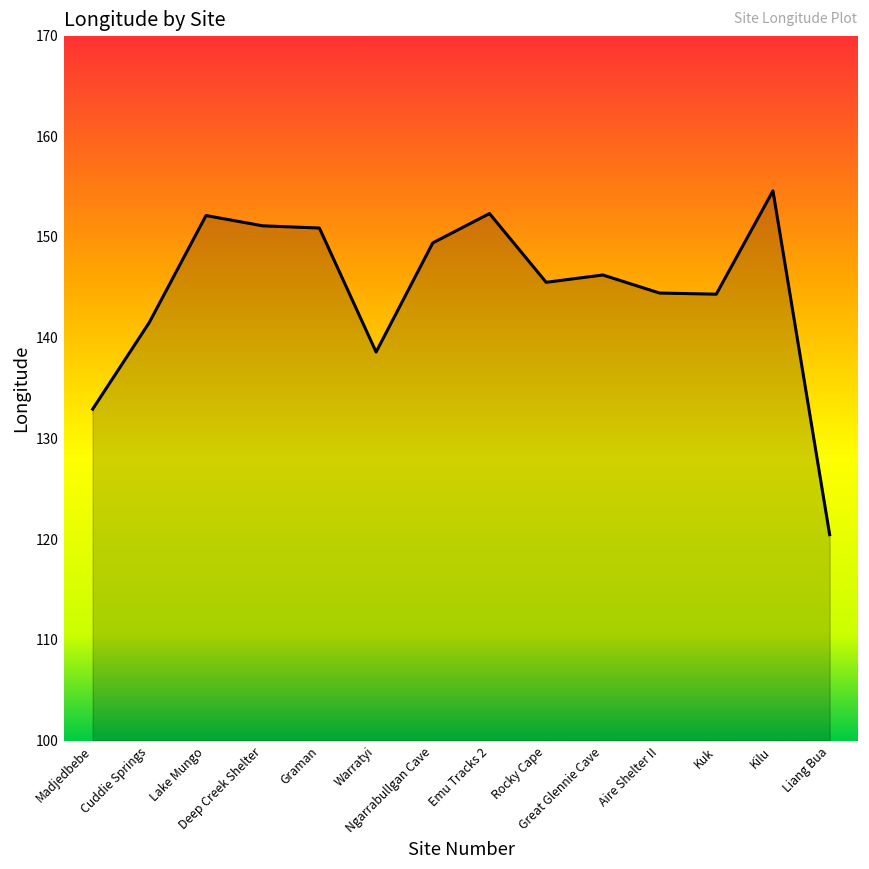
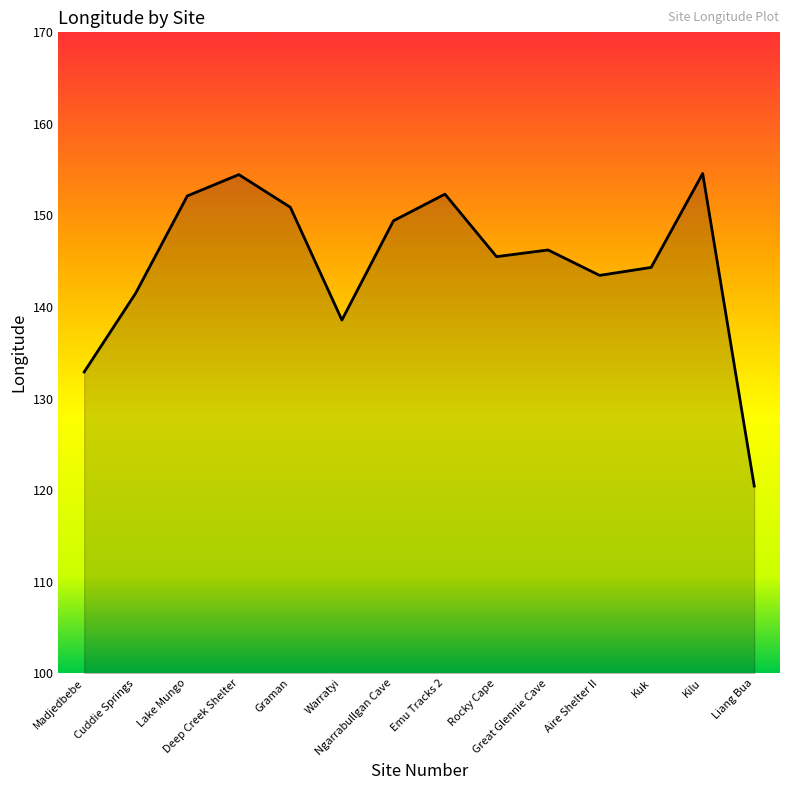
Deep Creek Shelter: 151 -> 154
Aire Shelter II: 144 -> 143
